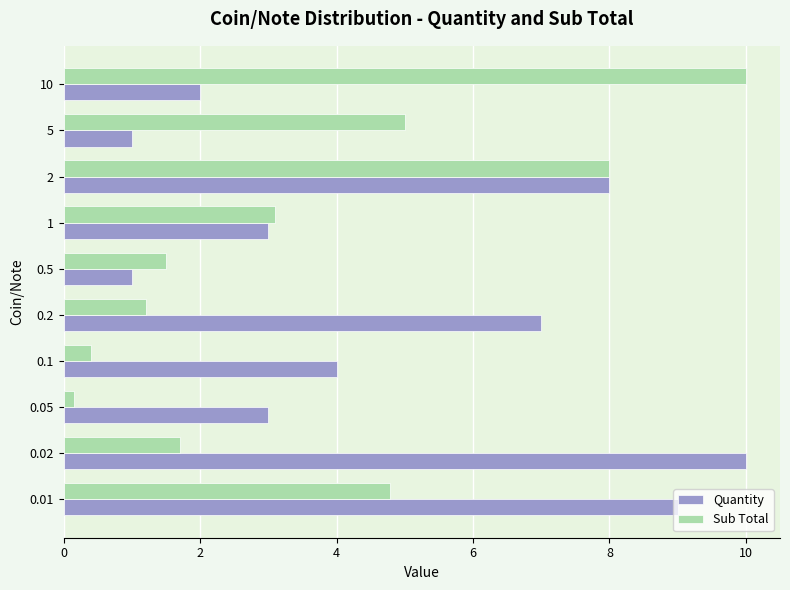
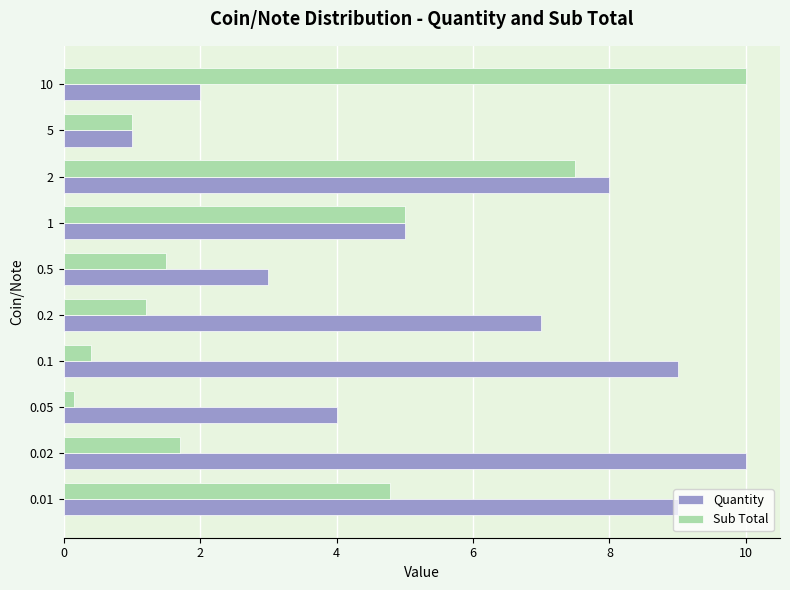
Sub Total, 5: 5 -> 1
Sub Total, 2: 8.0 -> 7.5
Sub Total, 1: 3.1 -> 5.0
Quantity, 1: 3 -> 5
Quantity, 0.5: 1 -> 3
Quantity, 0.1: 4 -> 9
Quantity, 0.05: 3 -> 4
